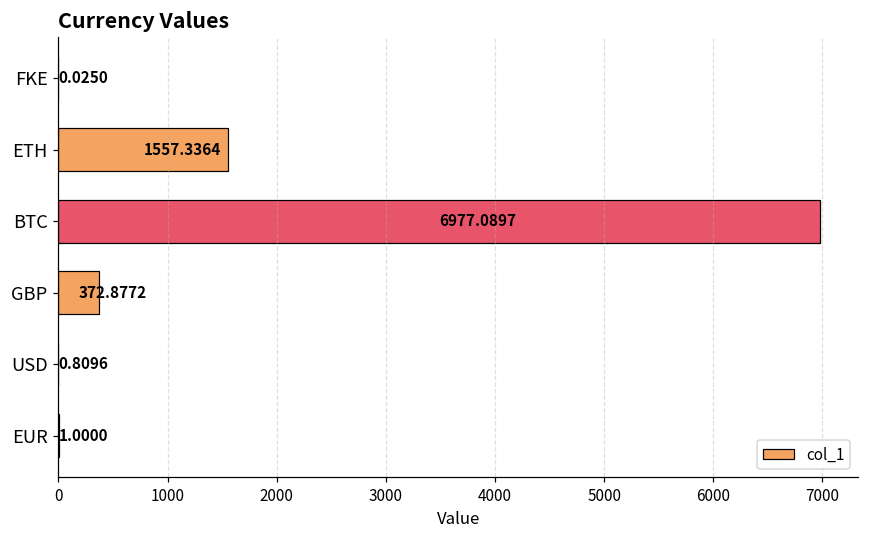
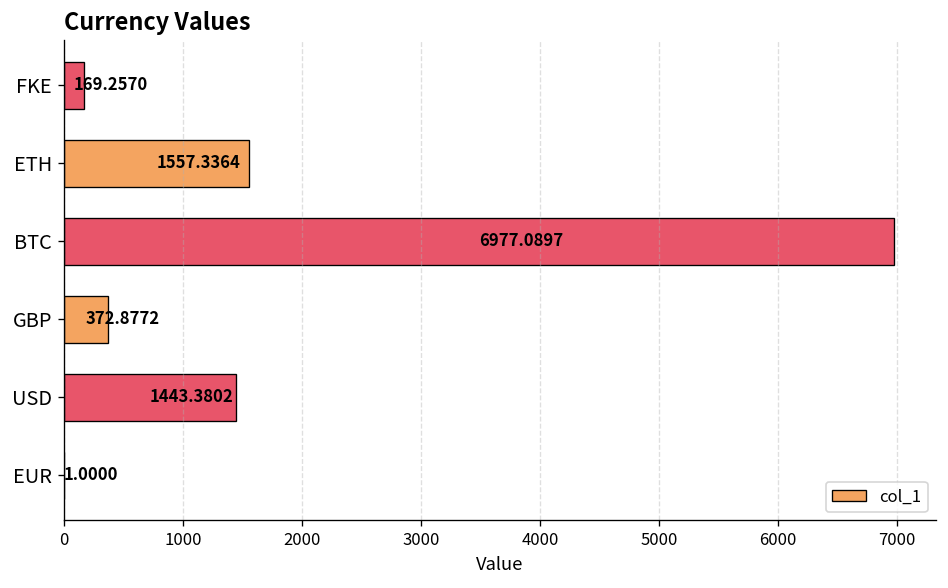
FKE: 0.0250 -> 169.2570
USD: 0.8096 -> 1443.3802
